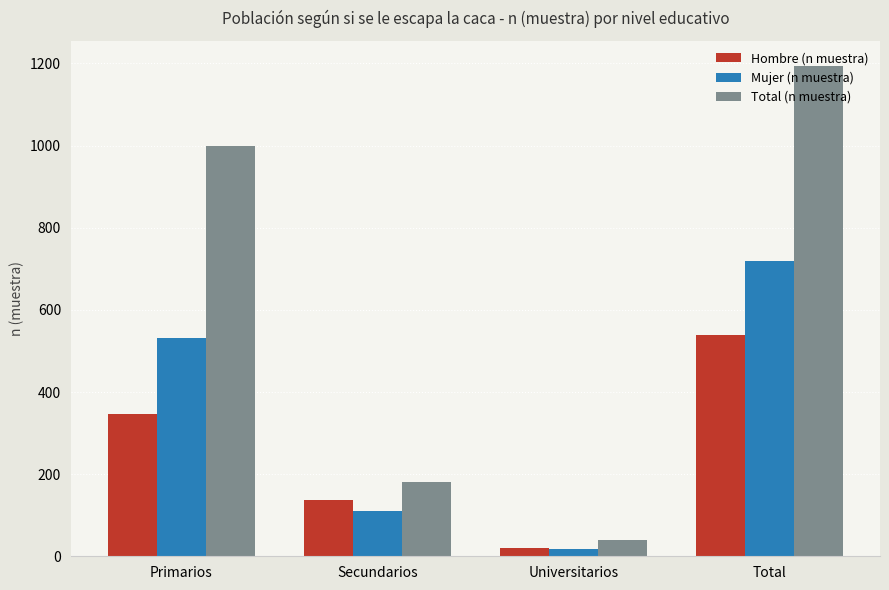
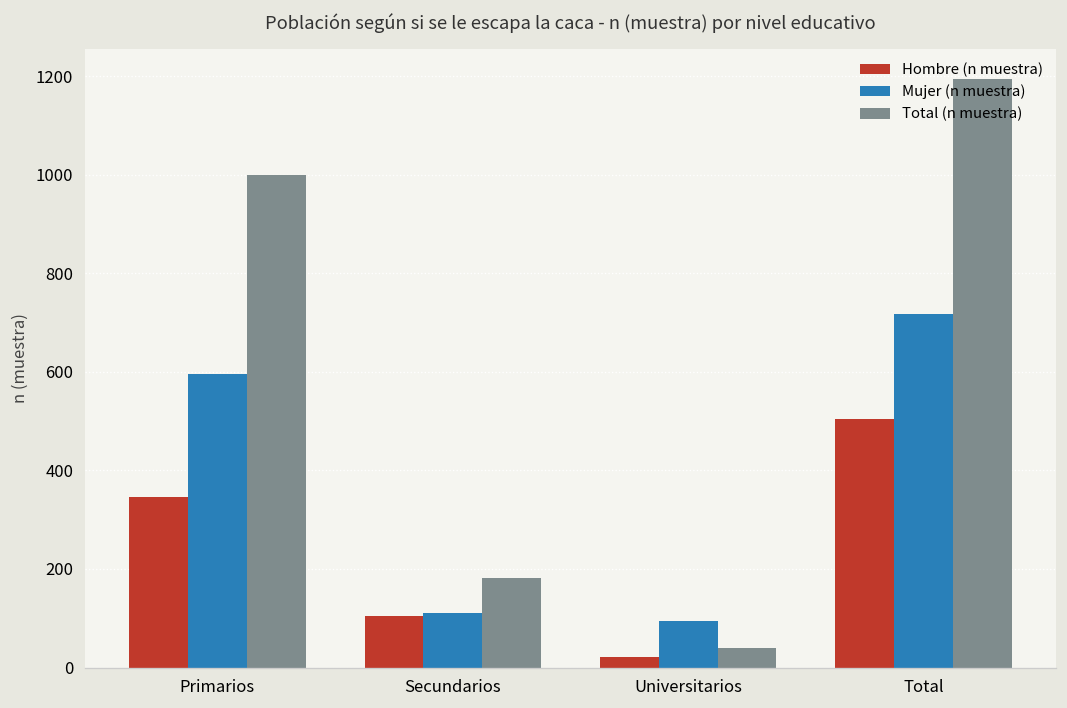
Mujer (n muestra), Primarios: 530 -> 600
Hombre (n muestra), Secundarios: 140 -> 110
Mujer (n muestra), Universitarios: 20 -> 90
Hombre (n muestra), Total: 540 -> 500
